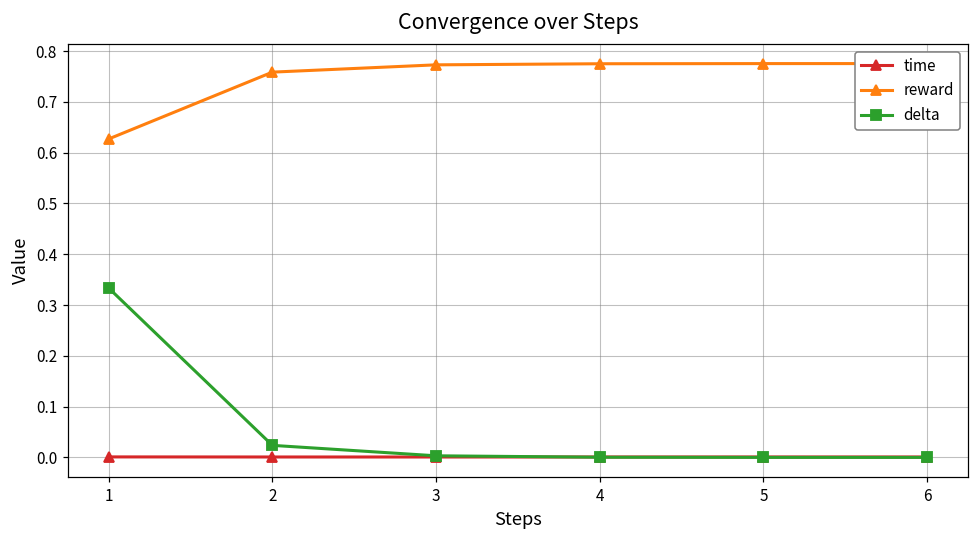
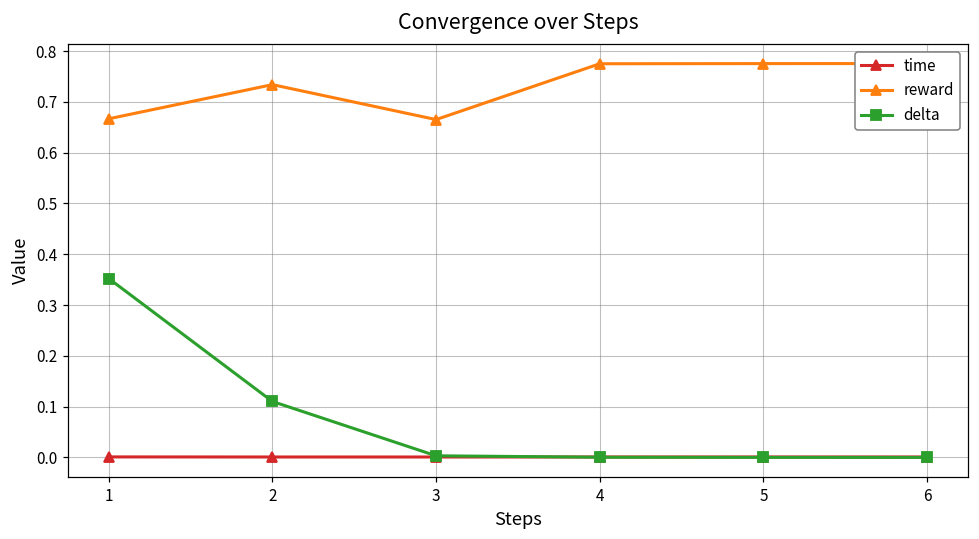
reward, 1: 0.63 -> 0.67
delta, 1: 0.33 -> 0.35
reward, 2: 0.76 -> 0.73
delta, 2: 0.02 -> 0.11
reward, 3: 0.77 -> 0.67
